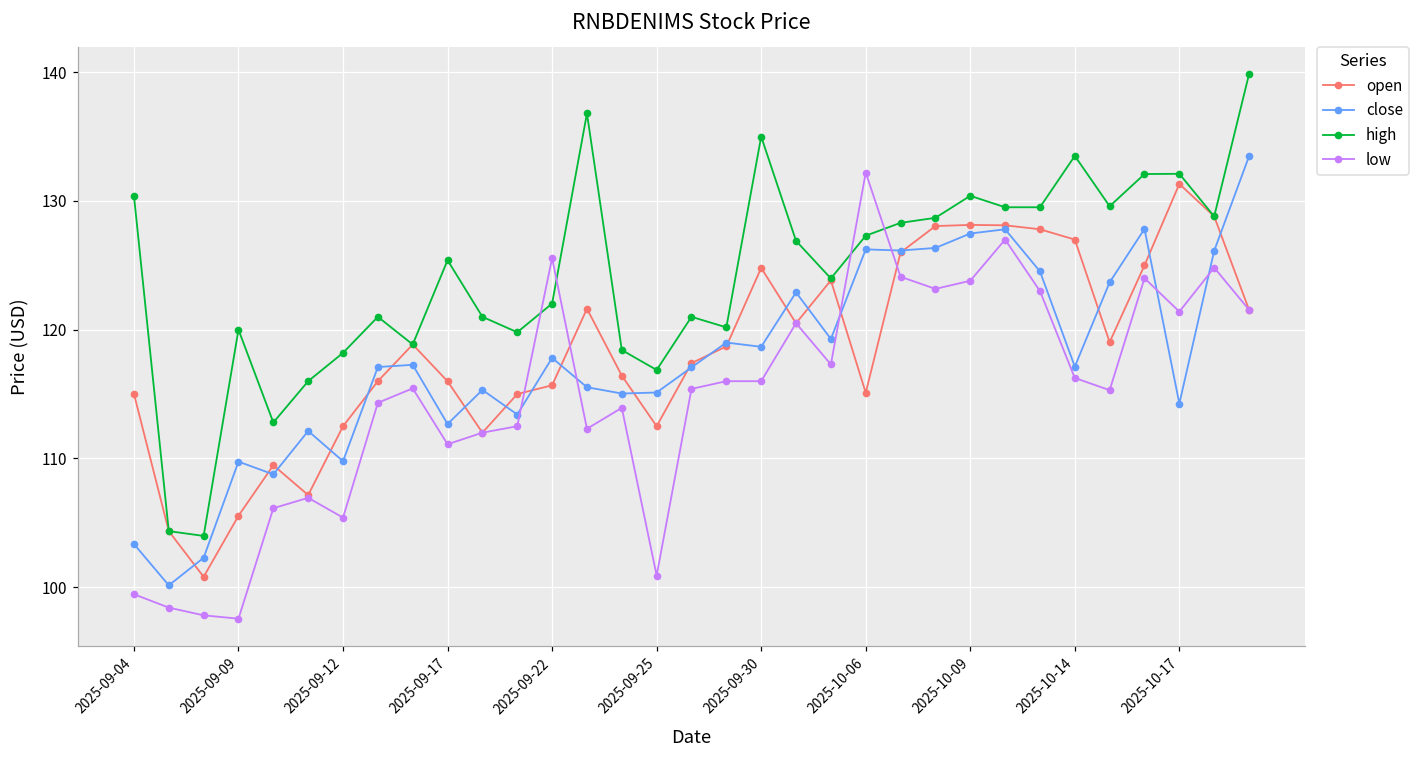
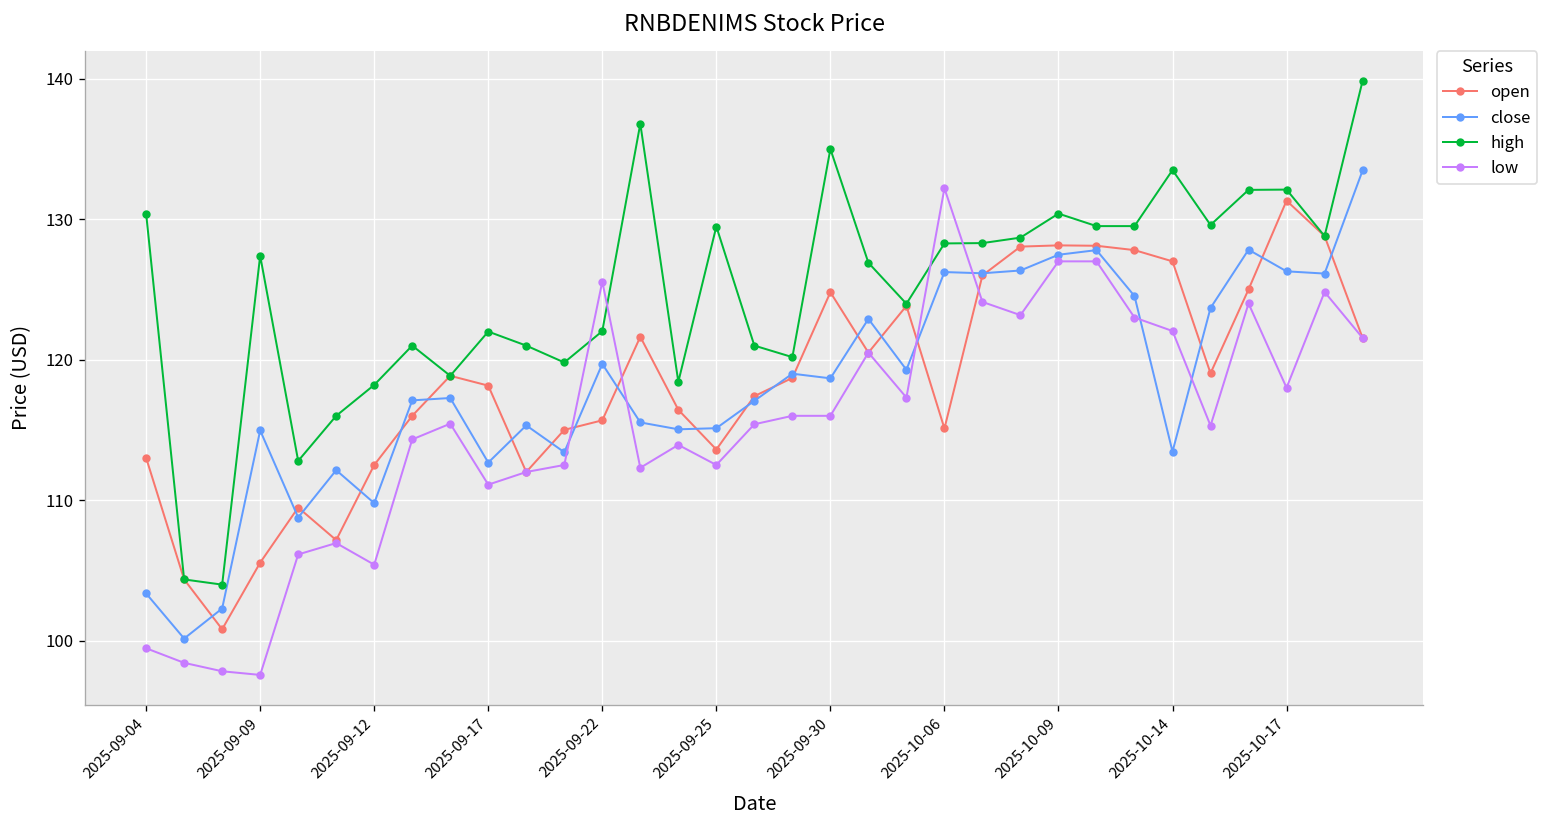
open, 2025-09-04: 115.0 -> 113.0
close, 2025-09-09: 109.8 -> 115.0
high, 2025-09-09: 120.0 -> 127.4
open, 2025-09-17: 116.0 -> 118.2
high, 2025-09-17: 125.4 -> 122.0
close, 2025-09-22: 117.8 -> 119.7
open, 2025-09-25: 112.5 -> 113.6
high, 2025-09-25: 116.9 -> 129.5
low, 2025-09-25: 100.9 -> 112.5
high, 2025-10-06: 127.3 -> 128.3
low, 2025-10-09: 123.8 -> 127.0
close, 2025-10-14: 117.1 -> 113.5
low, 2025-10-14: 116.3 -> 122.0
close, 2025-10-17: 114.3 -> 126.3
low, 2025-10-17: 121.4 -> 118.0
